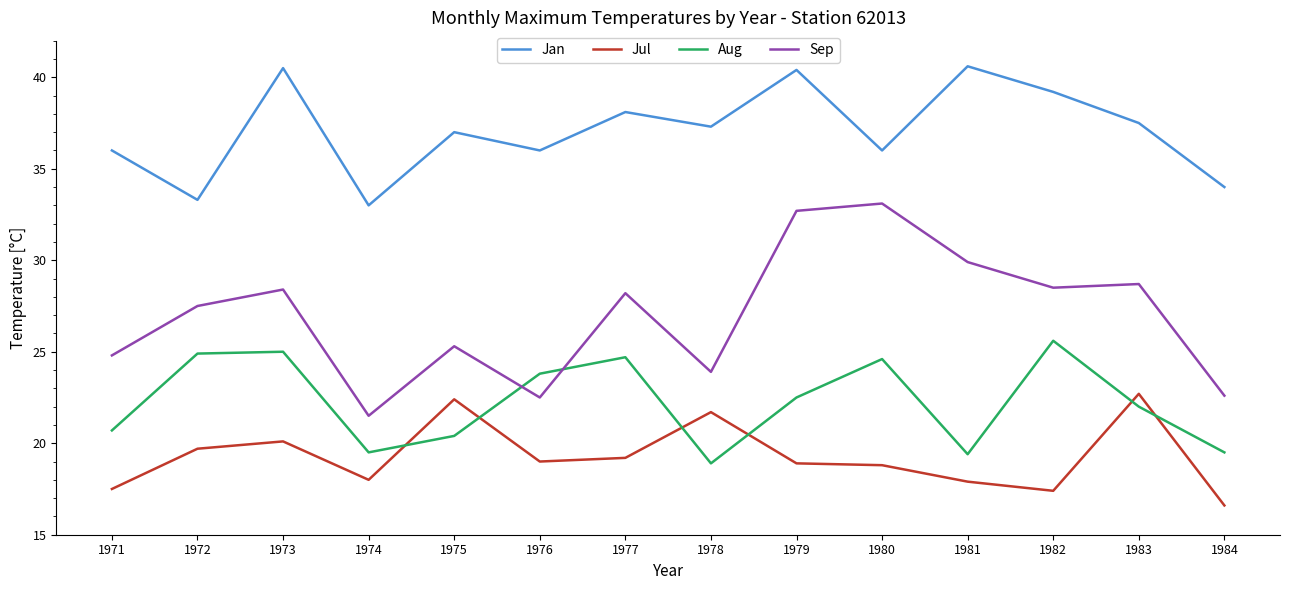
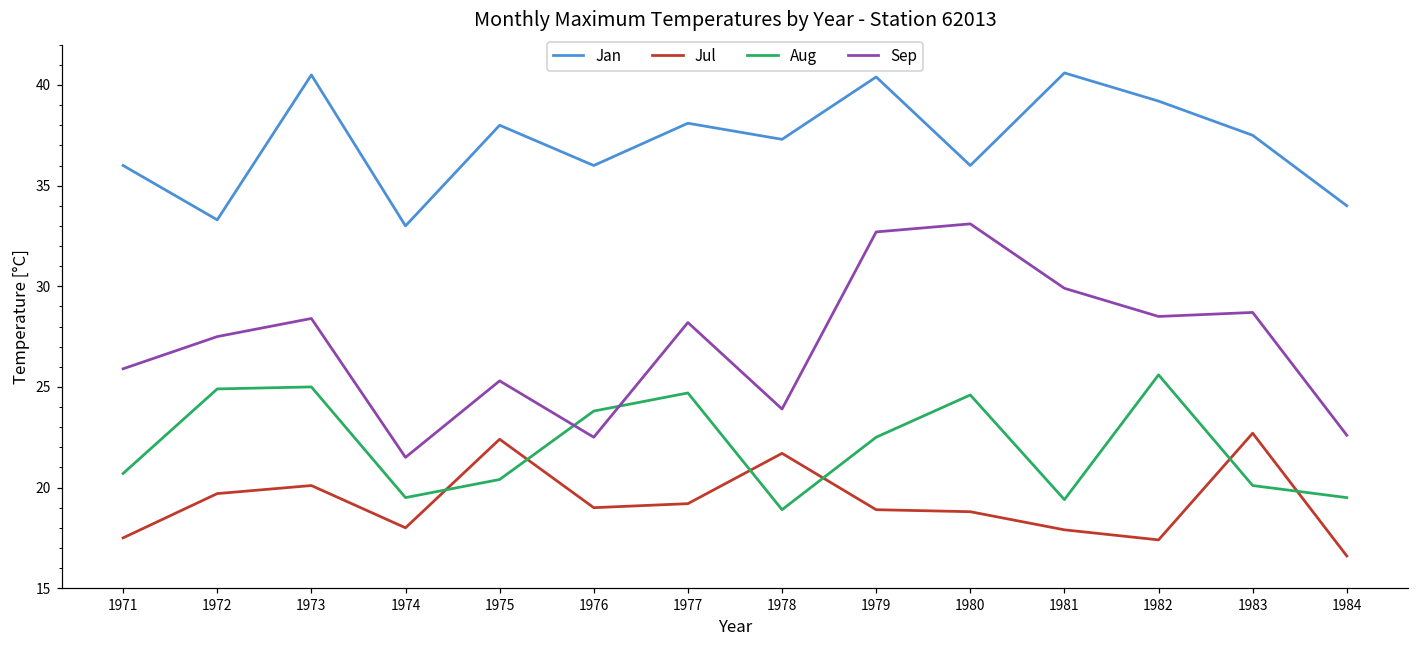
Sep, 1971: 24.8 -> 25.9
Jan, 1975: 37 -> 38
Aug, 1983: 22.0 -> 20.1
